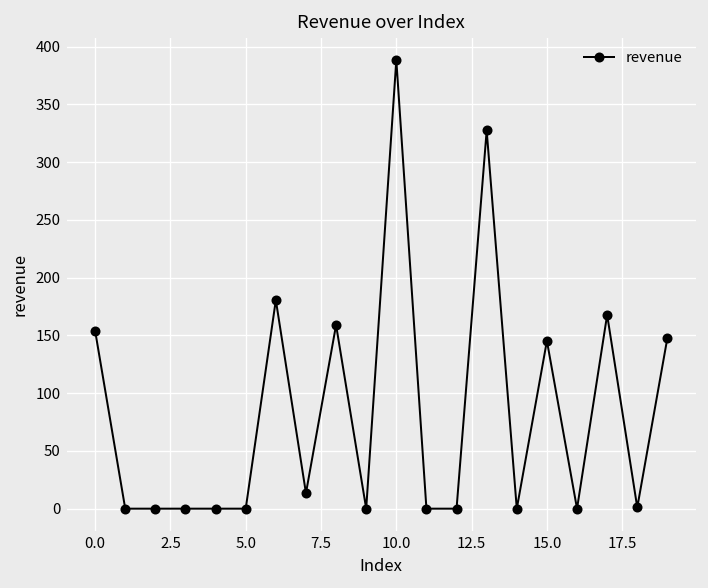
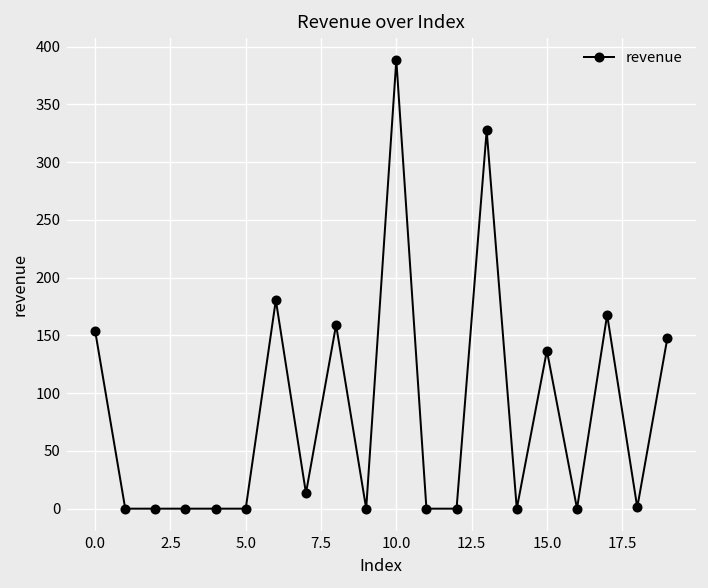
15.0: 150 -> 140
